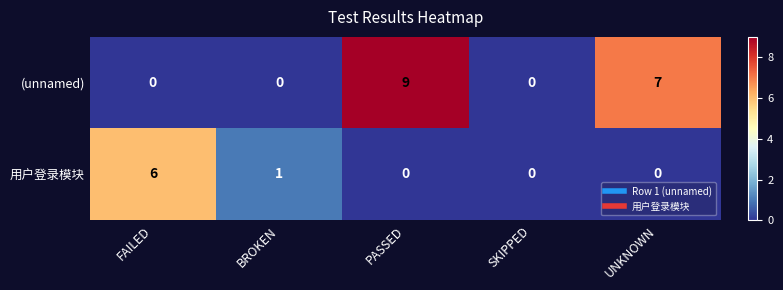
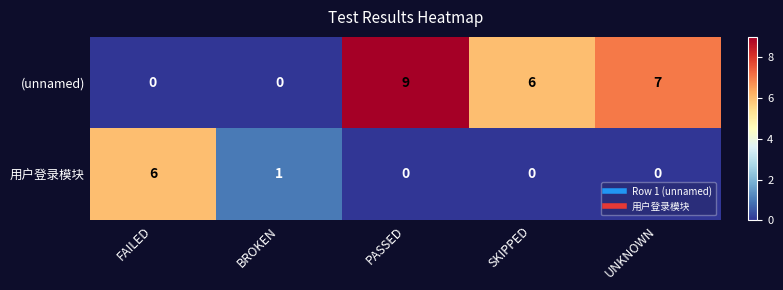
(unnamed), SKIPPED: 0 -> 6
